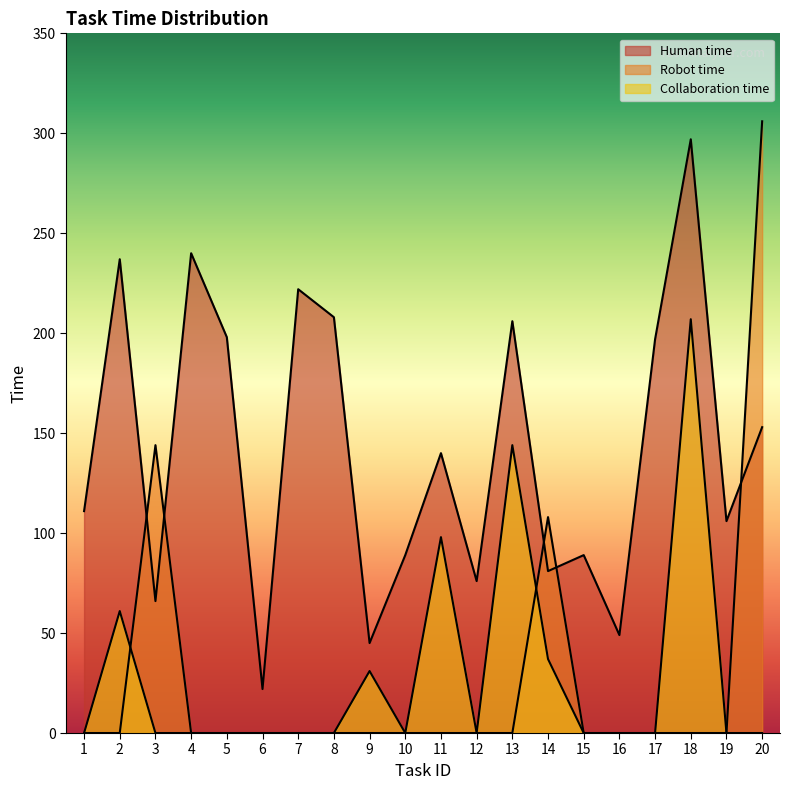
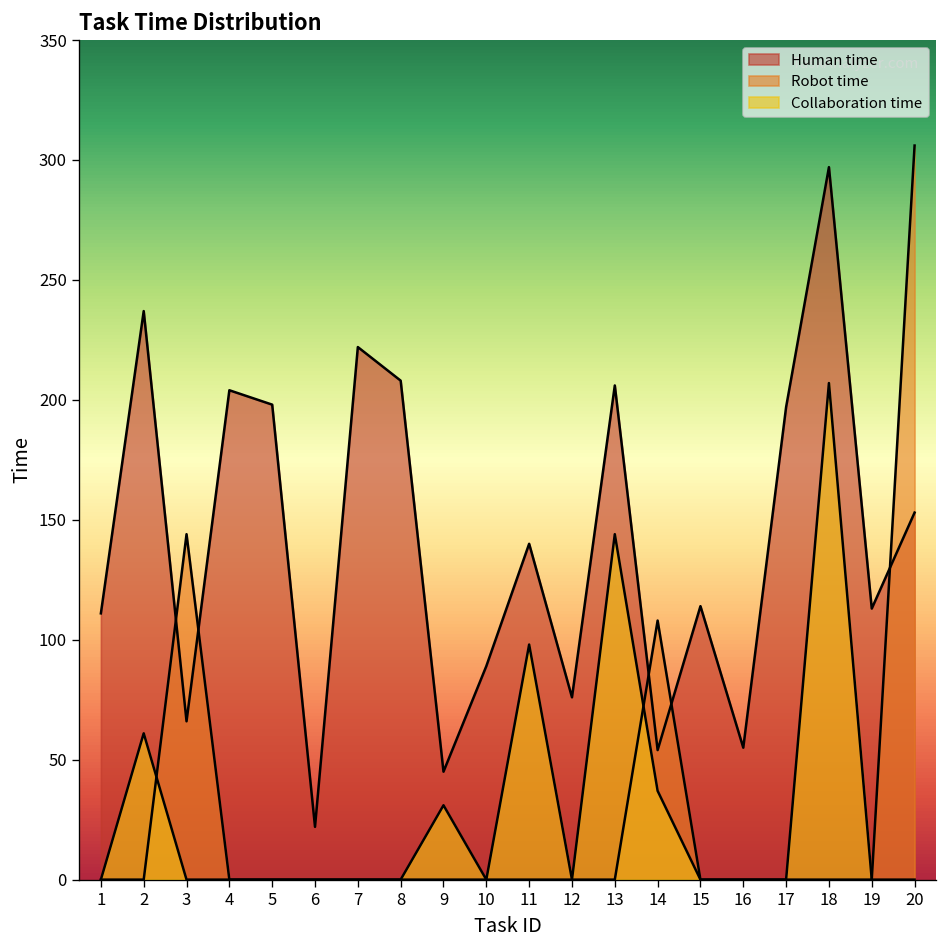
Human time, 4: 240 -> 204
Human time, 14: 81 -> 54
Human time, 15: 89 -> 114
Human time, 16: 49 -> 55
Human time, 19: 106 -> 113
